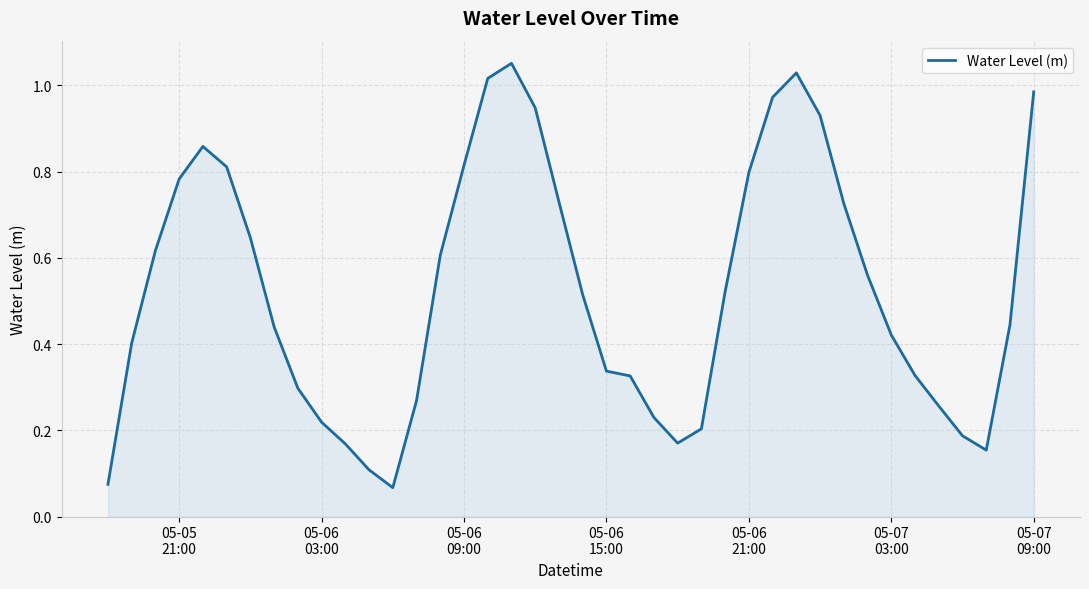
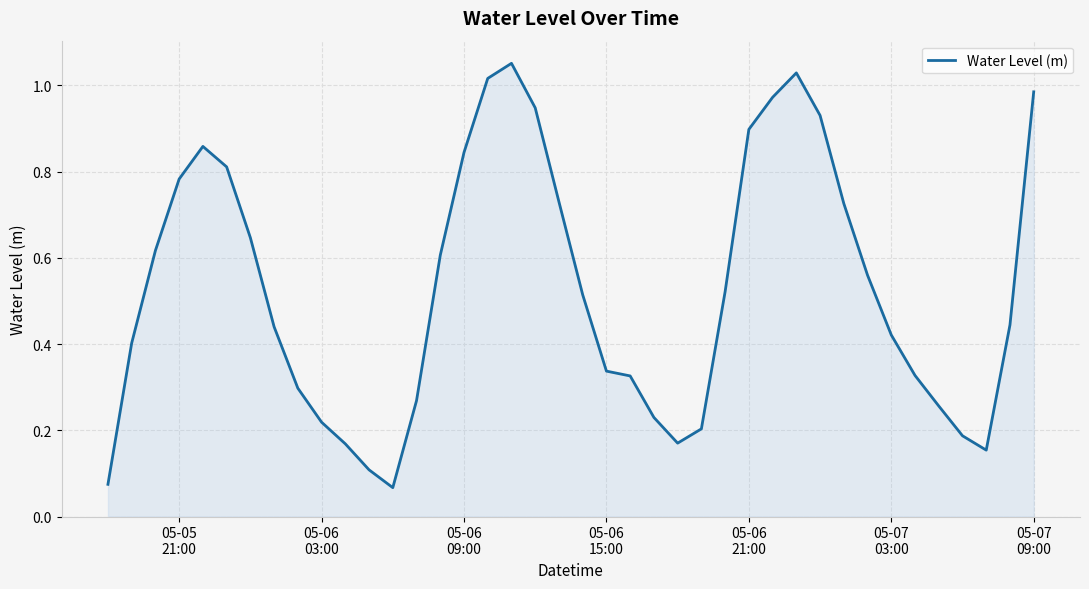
05-06 09:00: 0.81 -> 0.84
05-06 21:00: 0.80 -> 0.90
